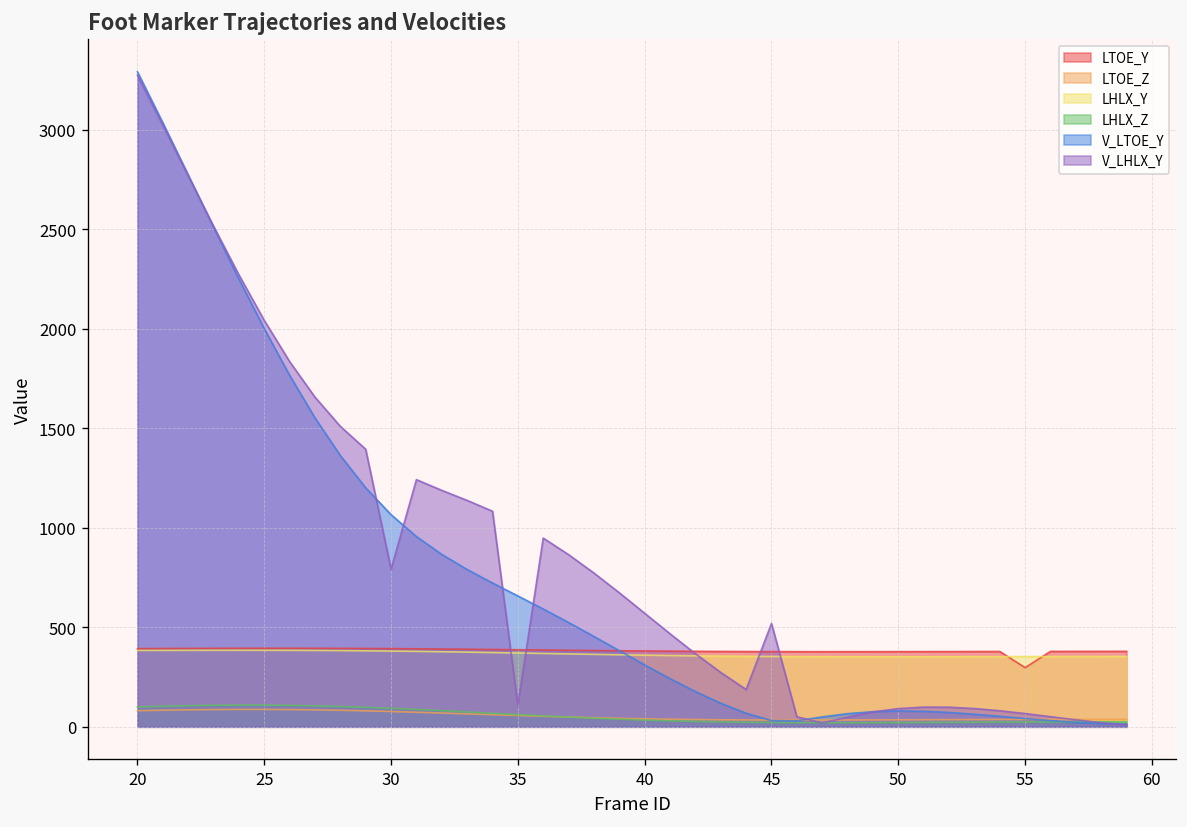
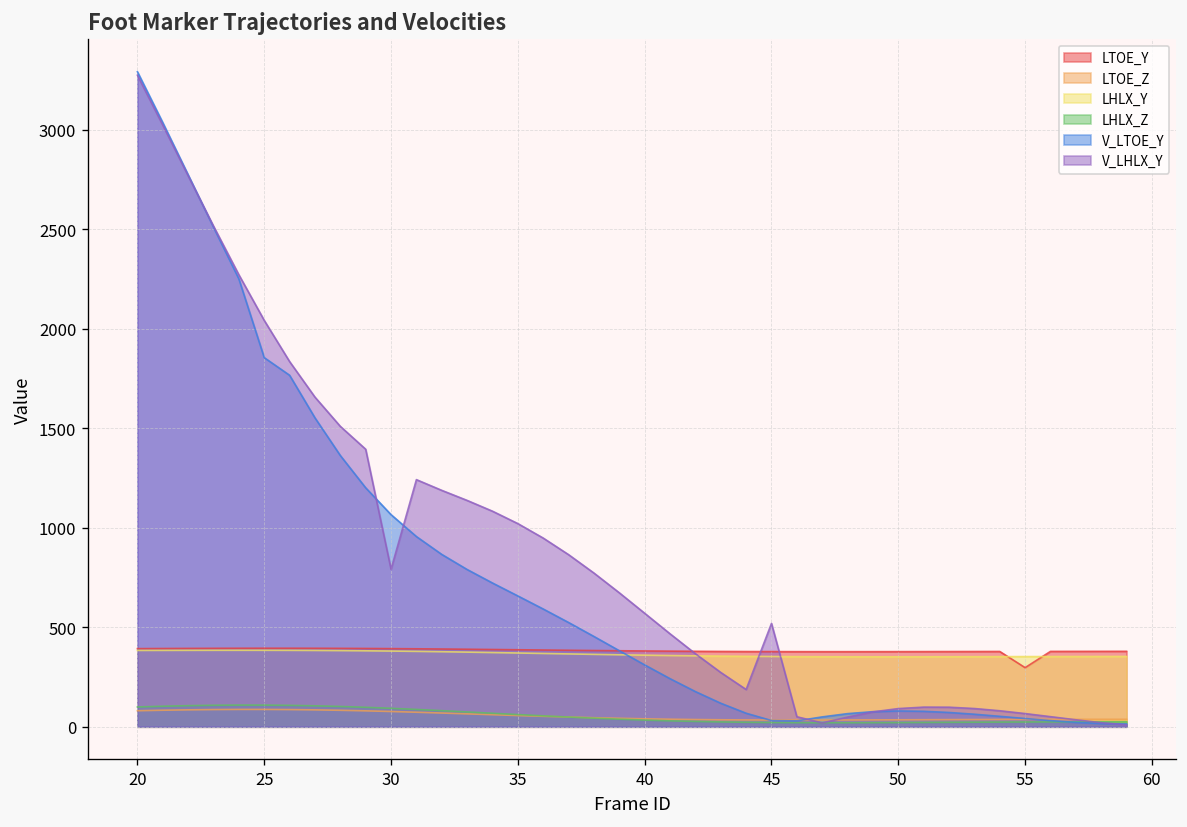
V_LTOE_Y, 25: 2000 -> 1860
V_LHLX_Y, 35: 110 -> 1020
